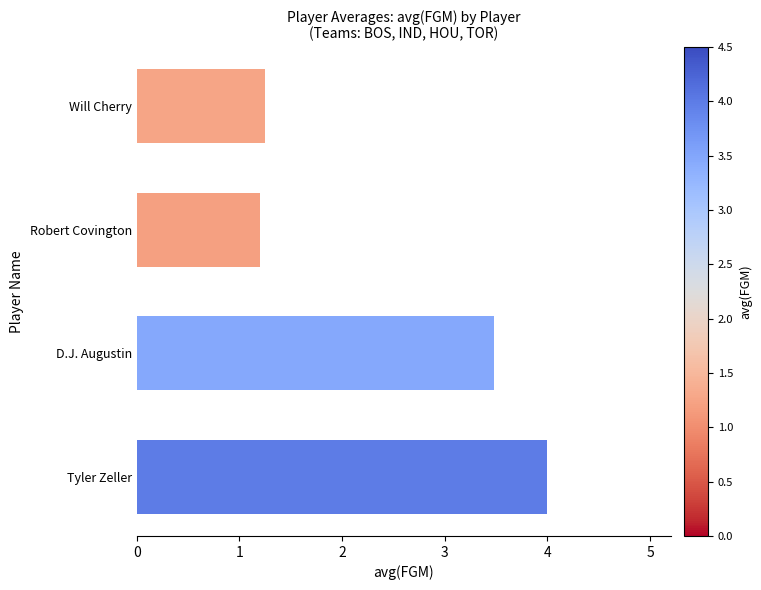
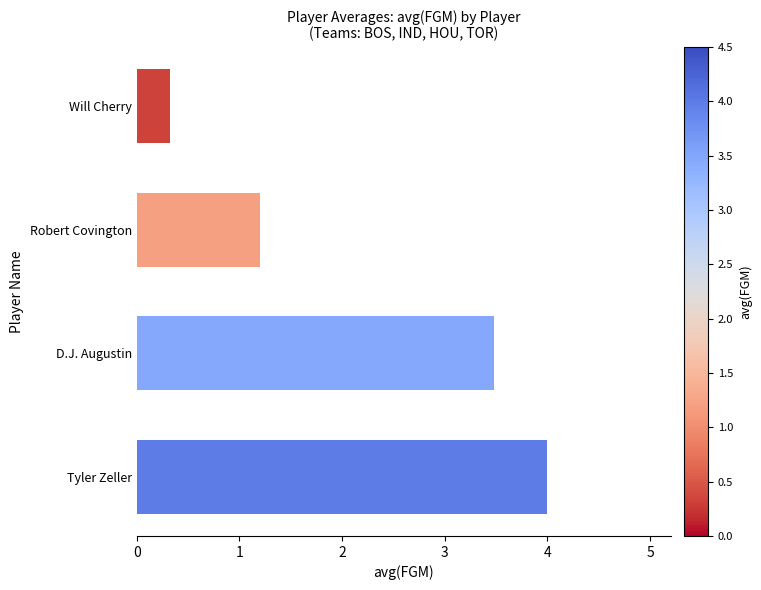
Will Cherry: 1.25 -> 0.32
